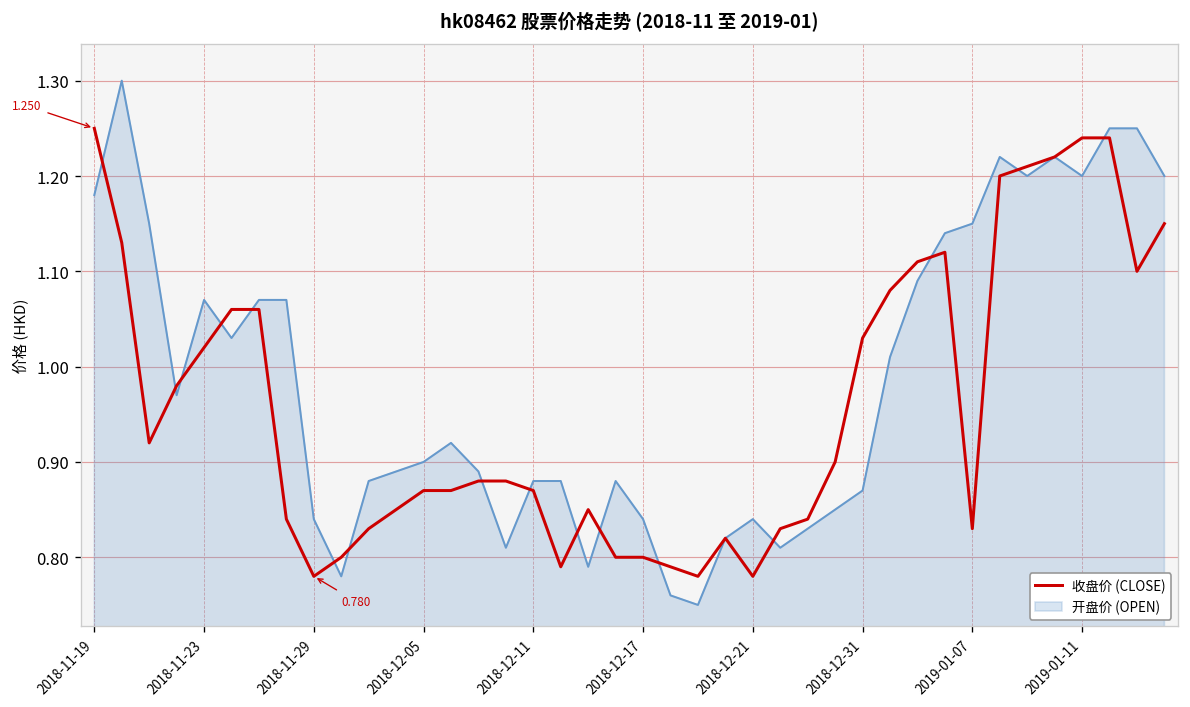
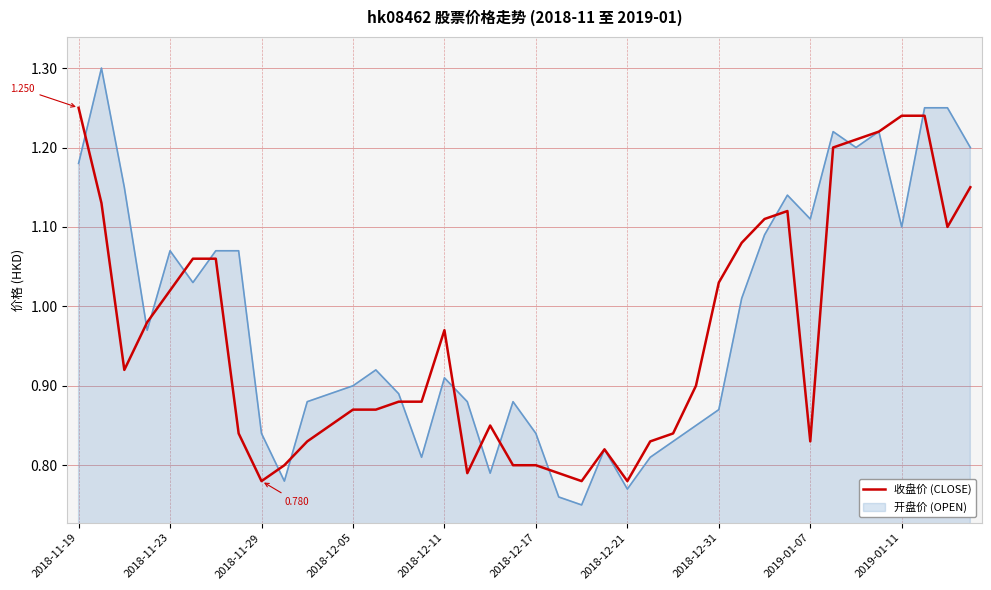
收盘价 (CLOSE), 2018-12-11: 0.87 -> 0.97
开盘价 (OPEN), 2018-12-11: 0.88 -> 0.91
开盘价 (OPEN), 2018-12-21: 0.84 -> 0.77
开盘价 (OPEN), 2019-01-07: 1.15 -> 1.11
开盘价 (OPEN), 2019-01-11: 1.2 -> 1.1
